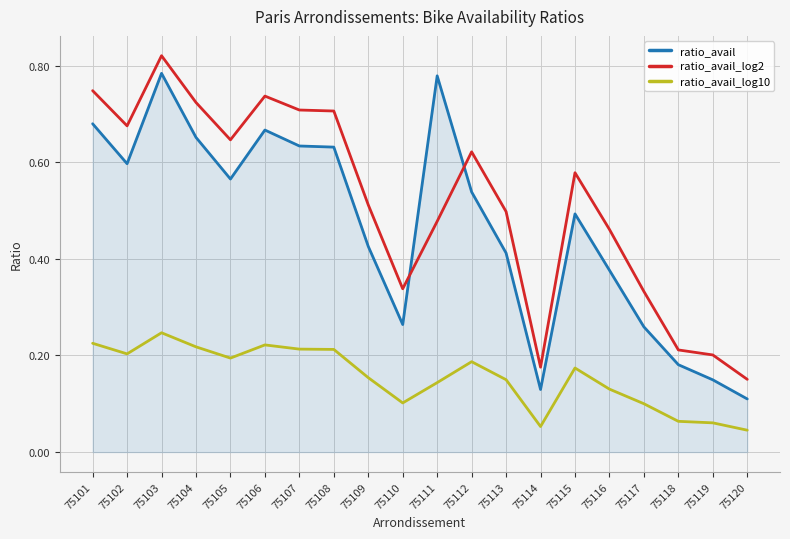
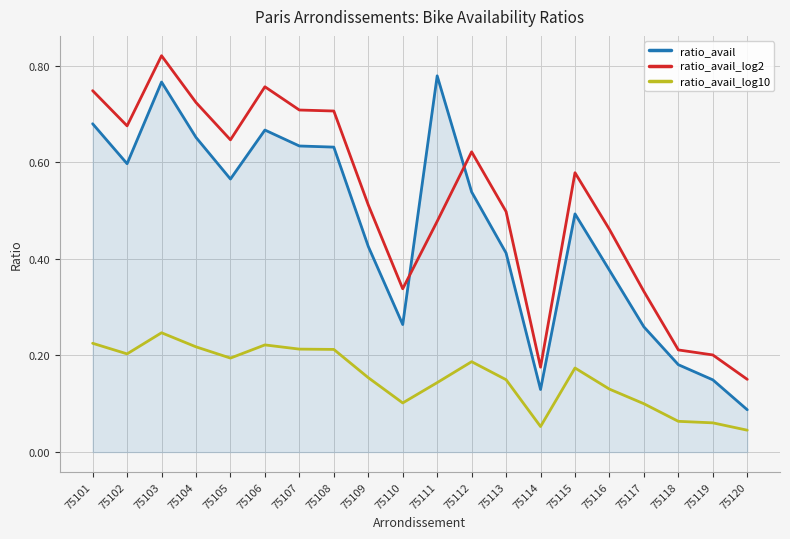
ratio_avail, 75103: 0.78 -> 0.77
ratio_avail_log2, 75106: 0.74 -> 0.76
ratio_avail, 75120: 0.11 -> 0.09
